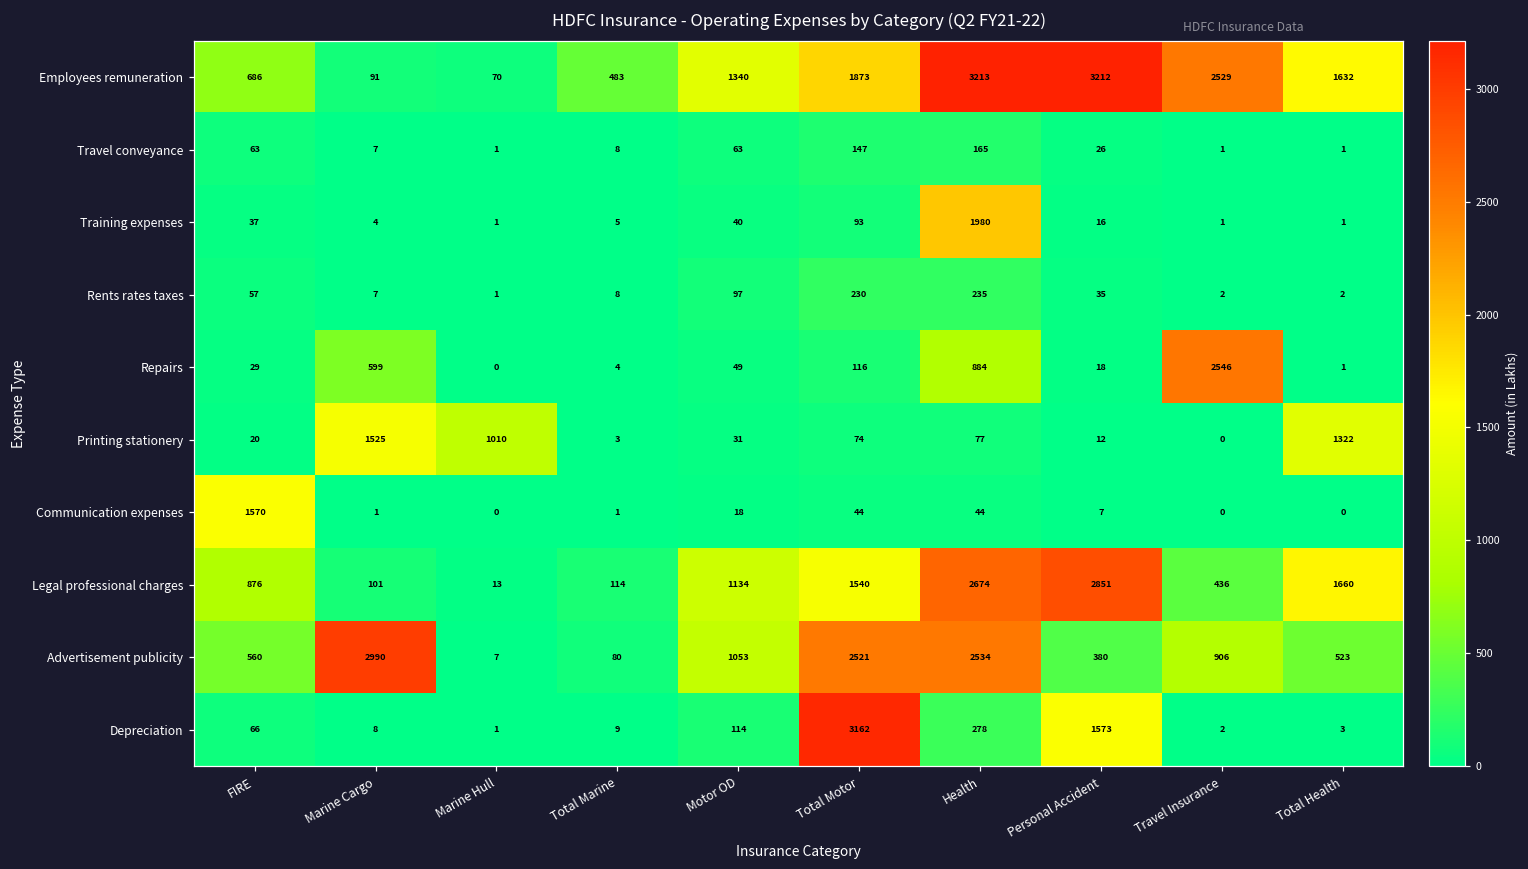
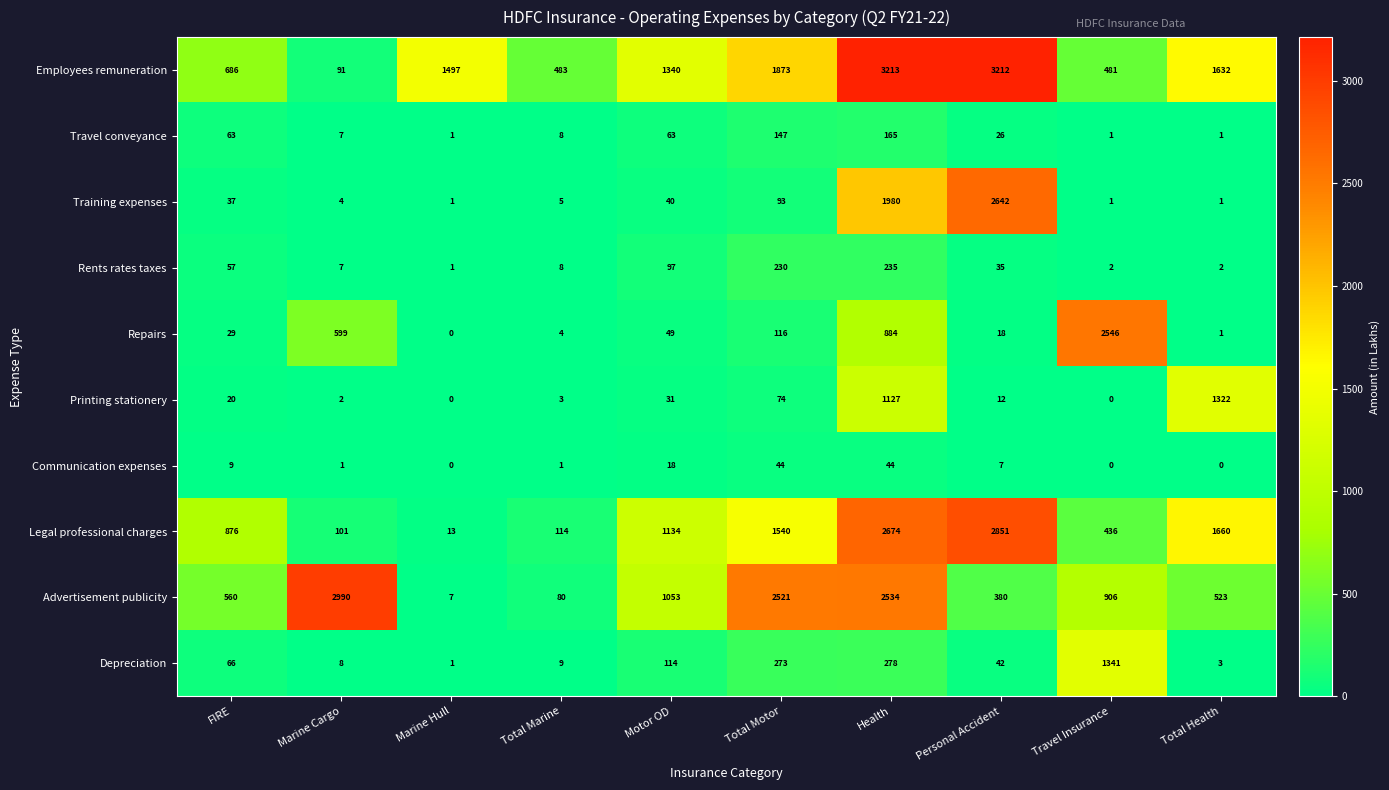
Employees remuneration, Marine Hull: 70 -> 1497
Employees remuneration, Travel Insurance: 2529 -> 481
Training expenses, Personal Accident: 16 -> 2642
Printing stationery, Marine Cargo: 1525 -> 2
Printing stationery, Marine Hull: 1010 -> 0
Printing stationery, Health: 77 -> 1127
Communication expenses, FIRE: 1570 -> 9
Depreciation, Total Motor: 3162 -> 273
Depreciation, Personal Accident: 1573 -> 42
Depreciation, Travel Insurance: 2 -> 1341
